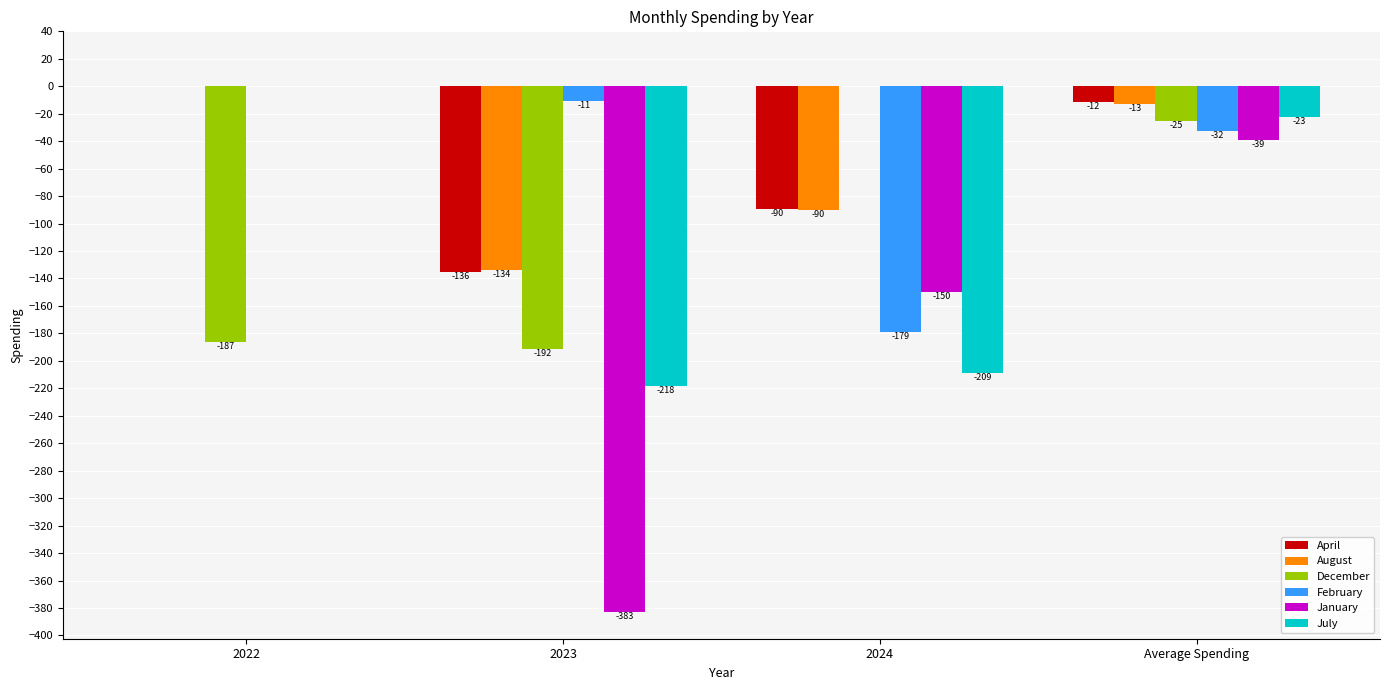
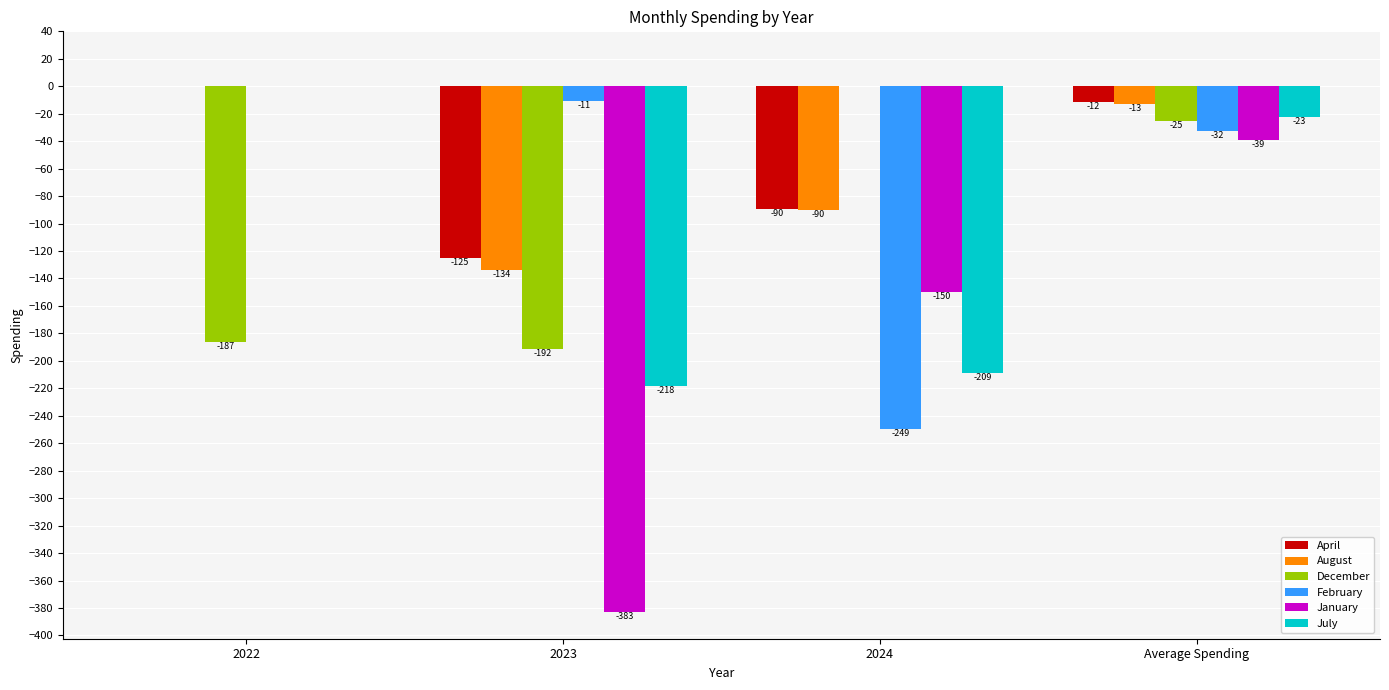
April, 2023: -136 -> -125
February, 2024: -179 -> -249
